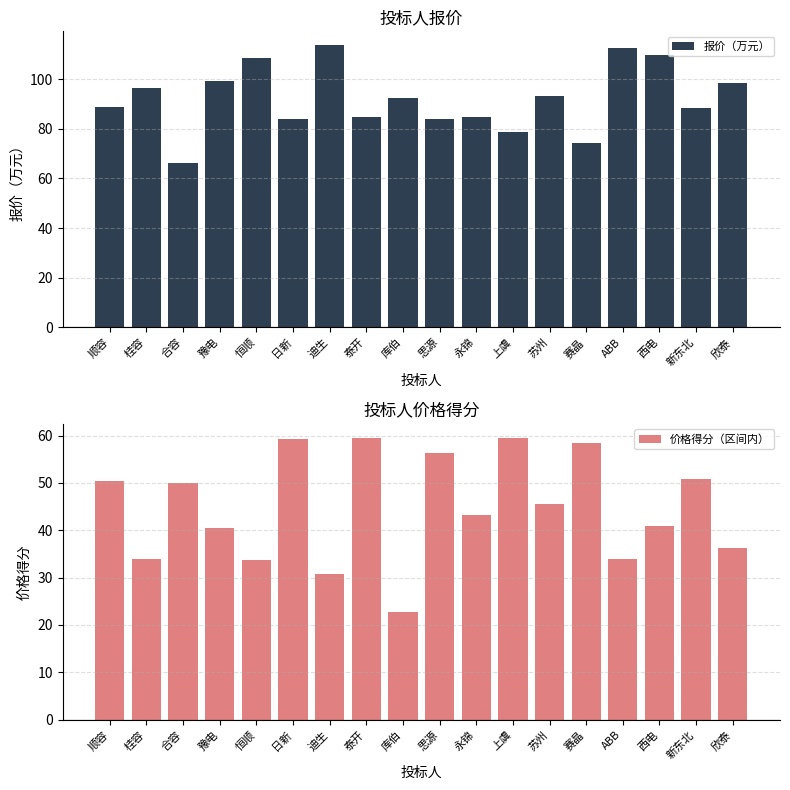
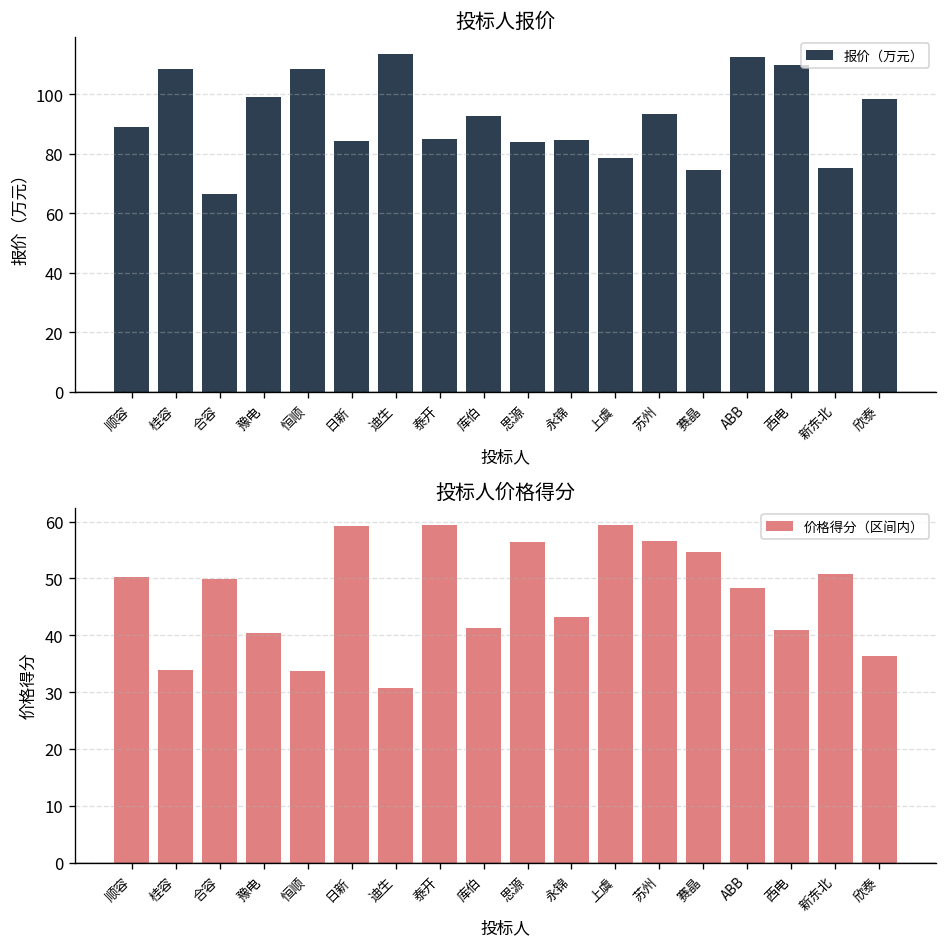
投标人报价, 桂容: 97 -> 108
投标人报价, 新东北: 88 -> 75
投标人价格得分, 库伯: 23 -> 41
投标人价格得分, 苏州: 46 -> 57
投标人价格得分, 赛晶: 58 -> 55
投标人价格得分, ABB: 34 -> 48
